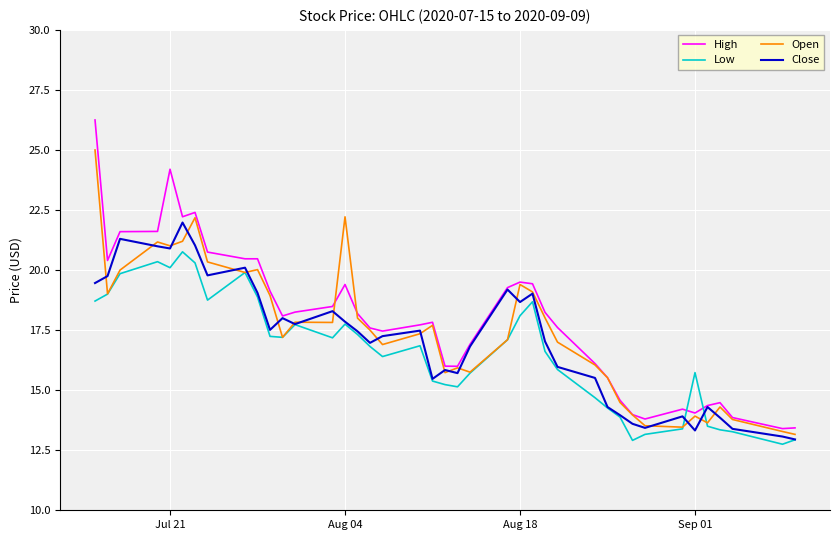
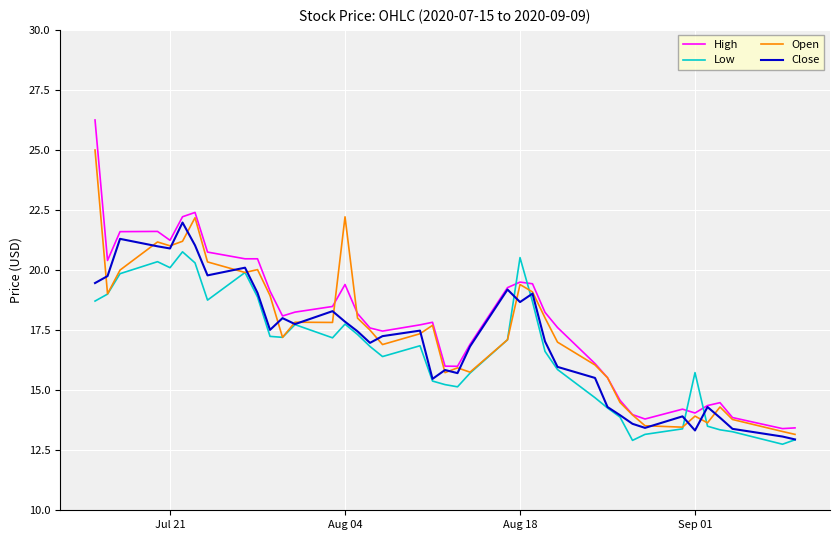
High, Jul 21: 24.2 -> 21.2
Low, Aug 18: 18.1 -> 20.5
